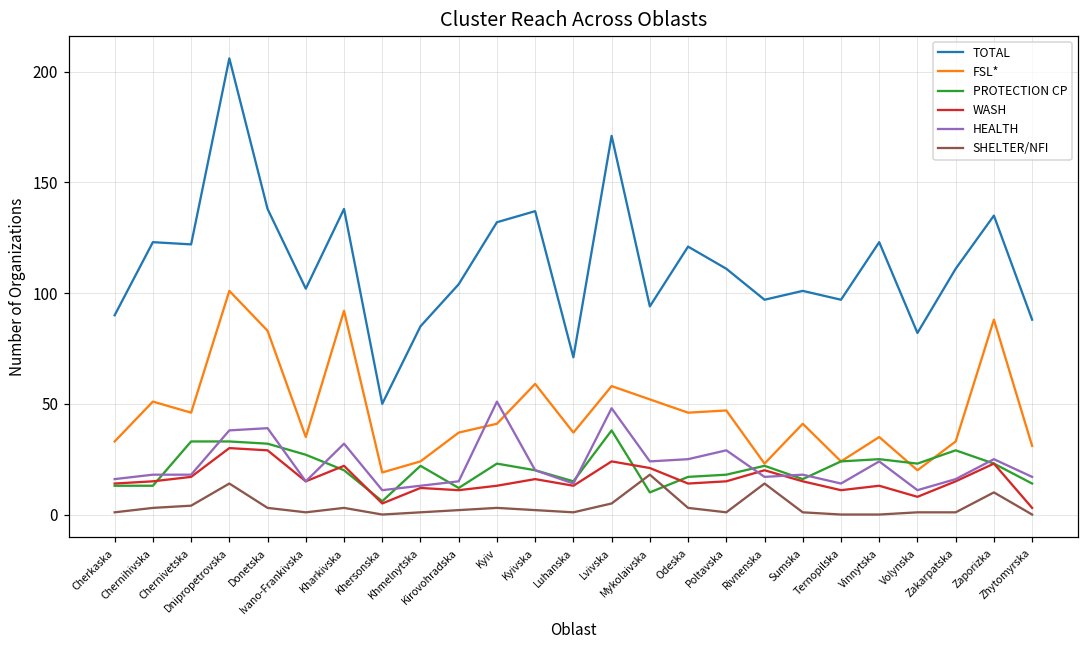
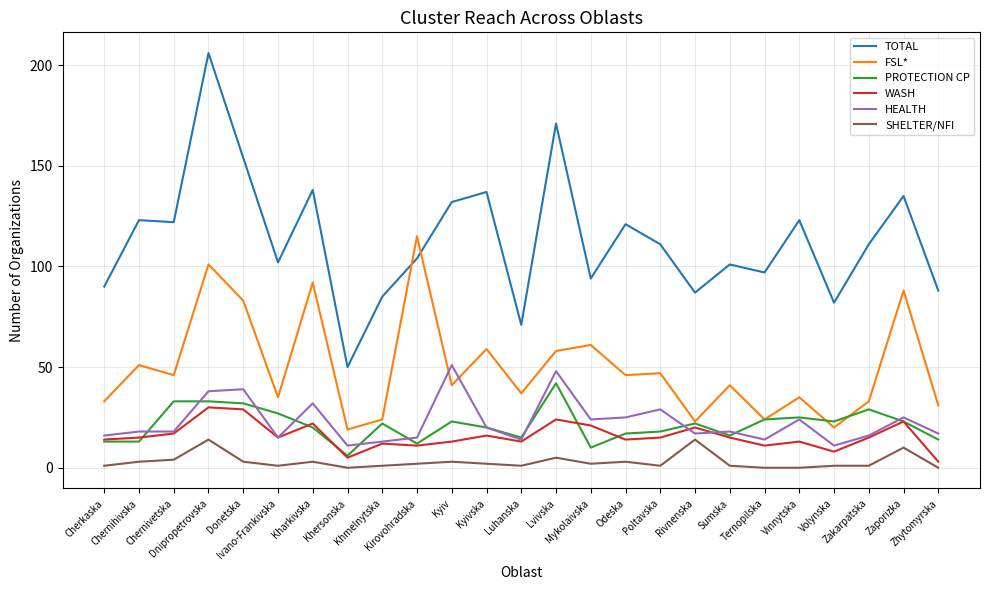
TOTAL, Donetska: 138 -> 154
FSL*, Kirovohradska: 37 -> 115
PROTECTION CP, Lvivska: 38 -> 42
FSL*, Mykolaivska: 52 -> 61
SHELTER/NFI, Mykolaivska: 18 -> 2
TOTAL, Rivnenska: 97 -> 87
